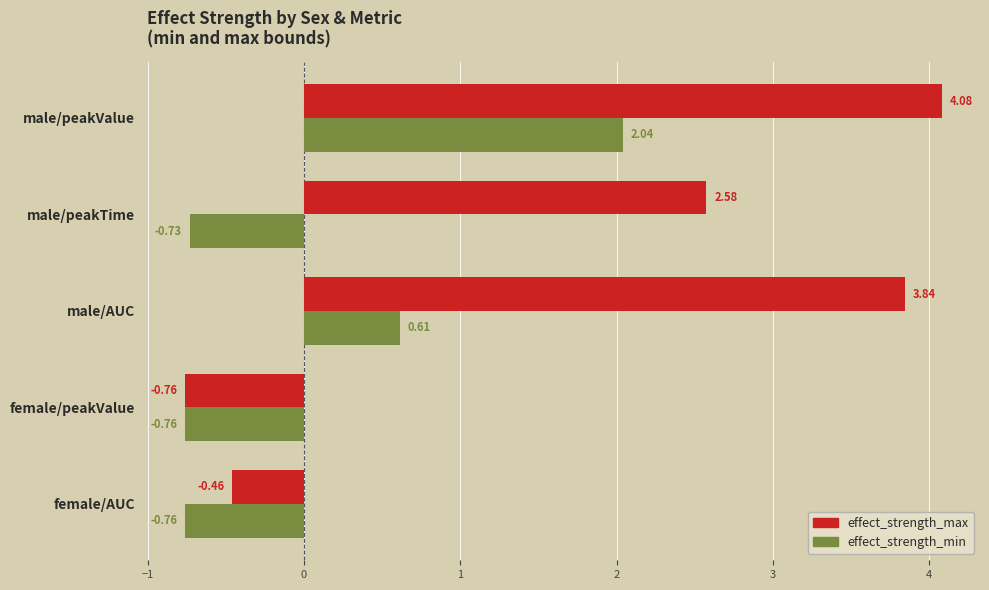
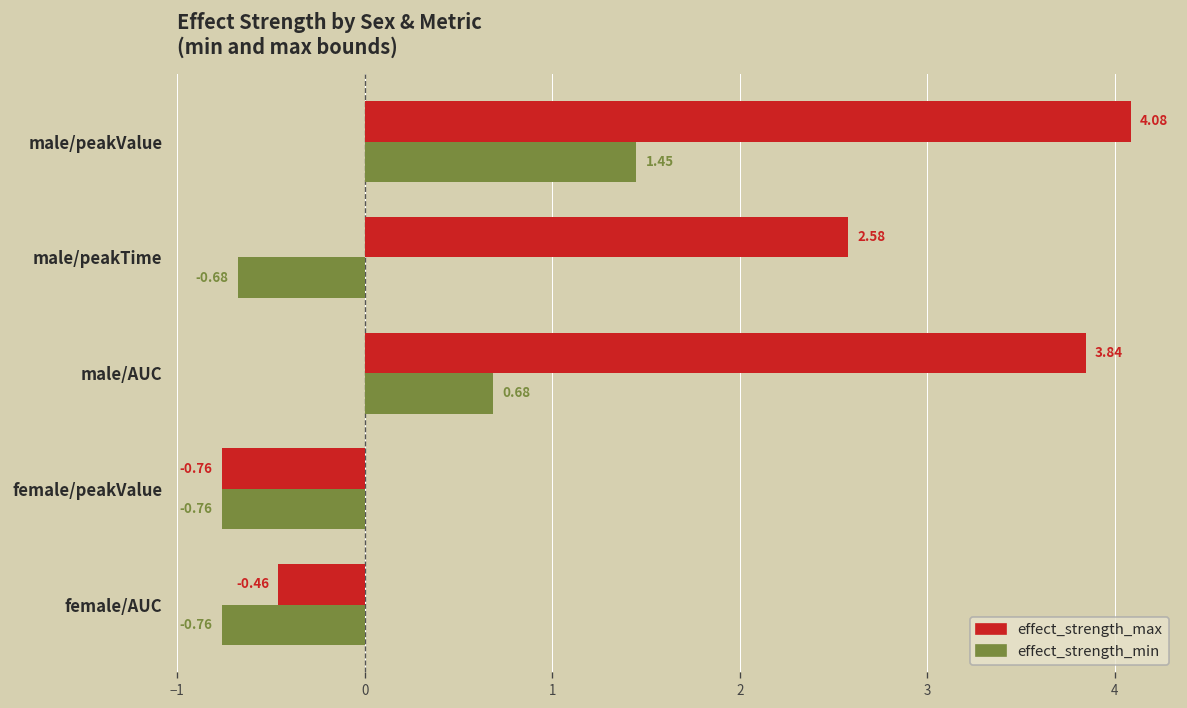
effect_strength_min, male/peakValue: 2.04 -> 1.45
effect_strength_min, male/peakTime: -0.73 -> -0.68
effect_strength_min, male/AUC: 0.61 -> 0.68
